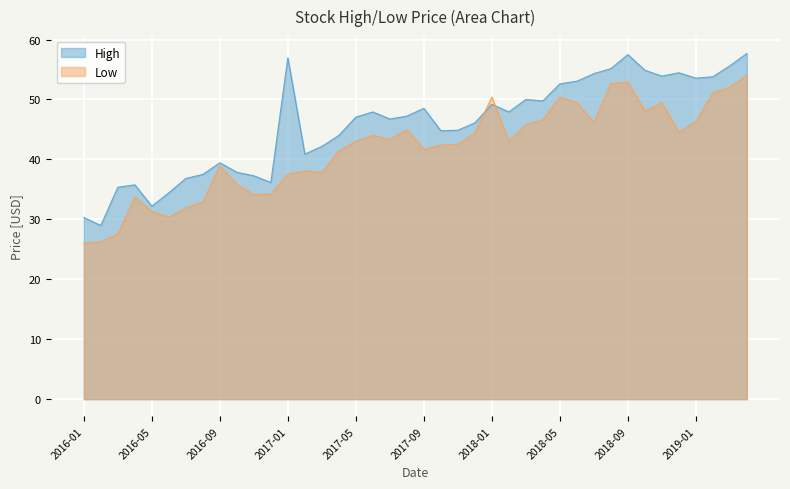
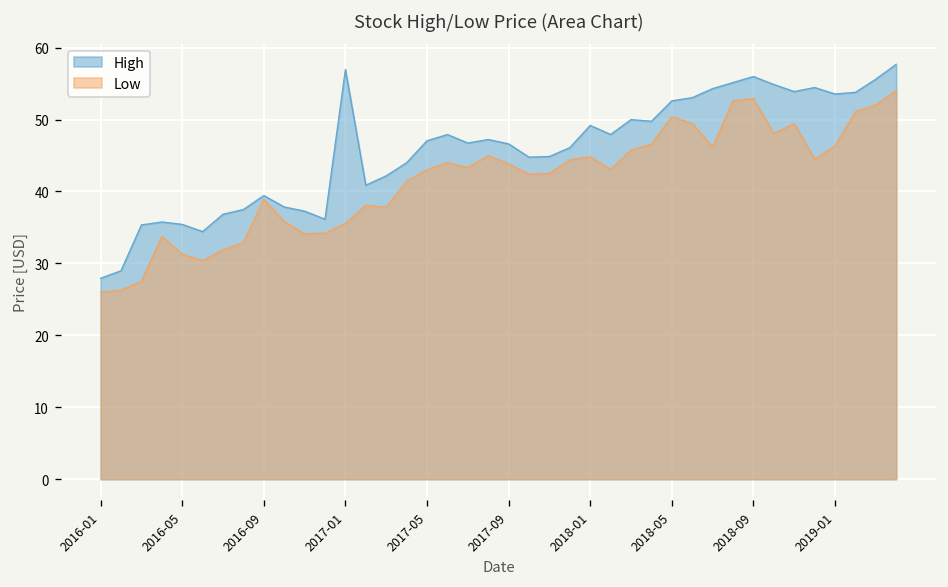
High, 2016-01: 30 -> 28
High, 2016-05: 32 -> 35
Low, 2017-01: 38 -> 36
High, 2017-09: 49 -> 47
Low, 2017-09: 42 -> 44
Low, 2018-01: 50 -> 45
High, 2018-09: 57 -> 56
